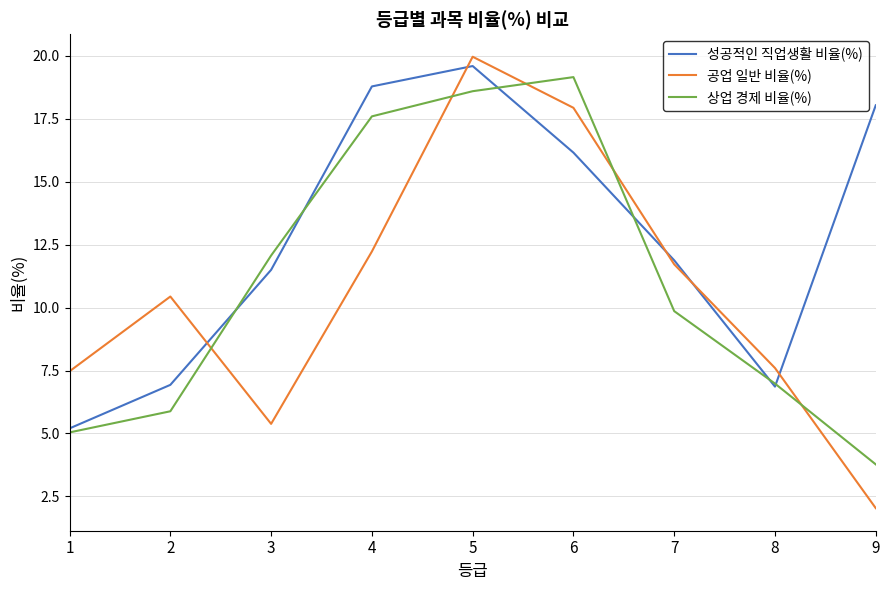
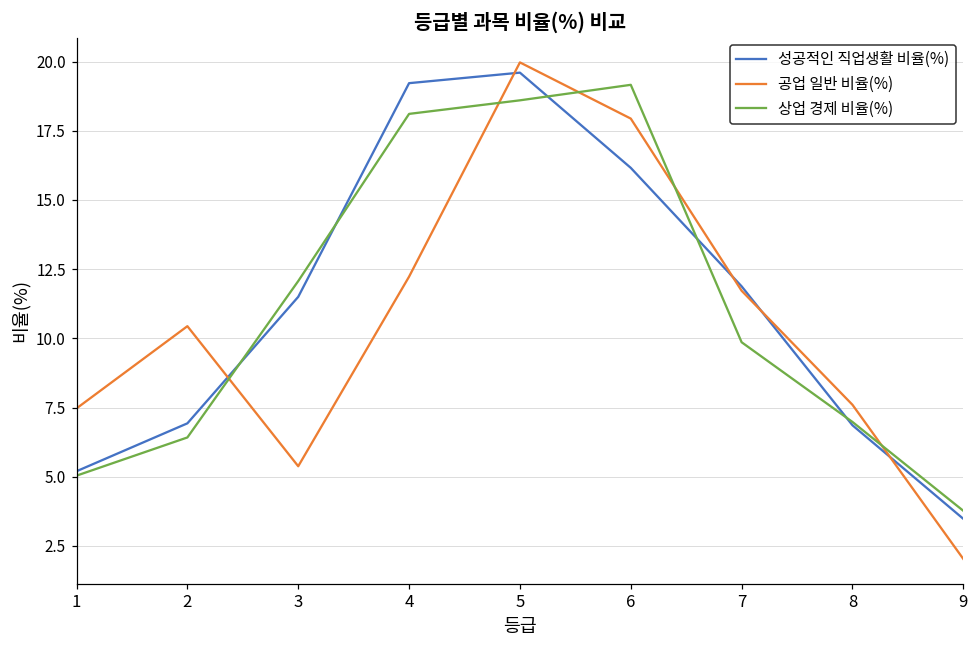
상업 경제 비율(%), 2: 5.9 -> 6.4
성공적인 직업생활 비율(%), 4: 18.8 -> 19.2
상업 경제 비율(%), 4: 17.6 -> 18.1
성공적인 직업생활 비율(%), 9: 18.0 -> 3.5
